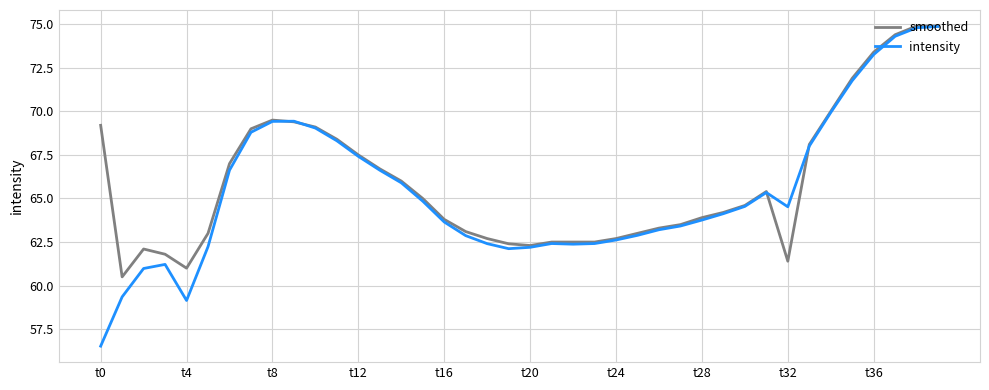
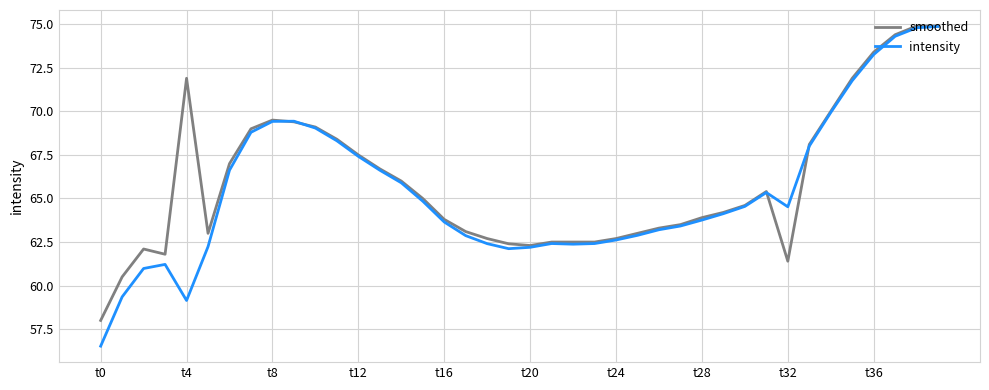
smoothed, t0: 69.2 -> 58.0
smoothed, t4: 61.0 -> 71.9
